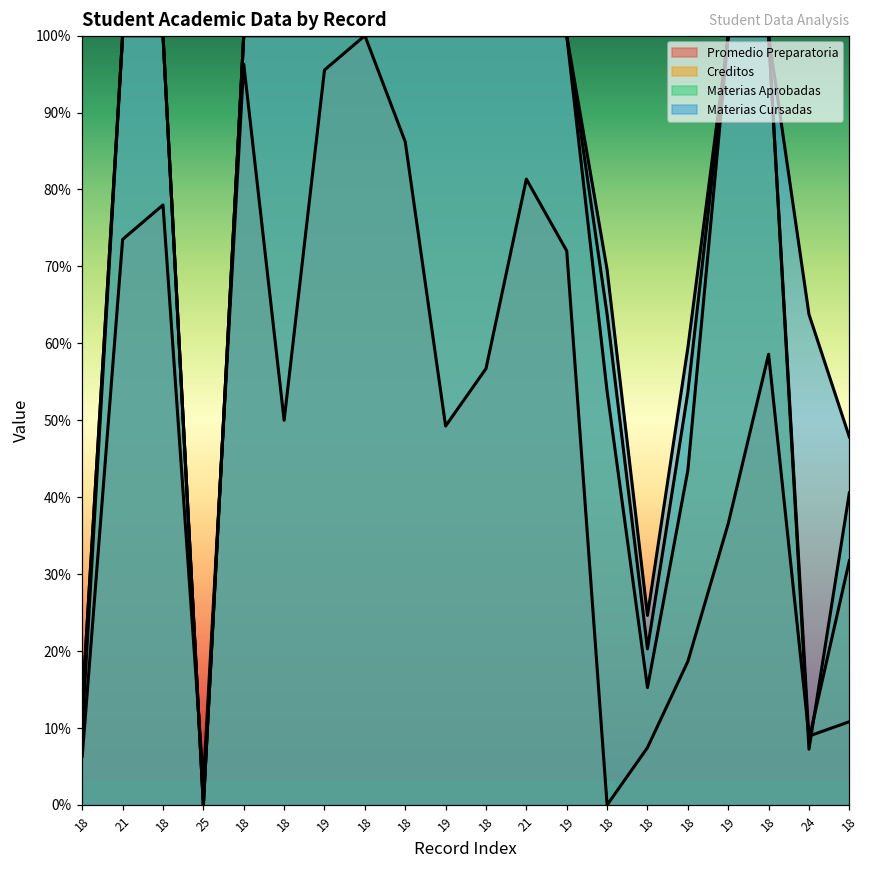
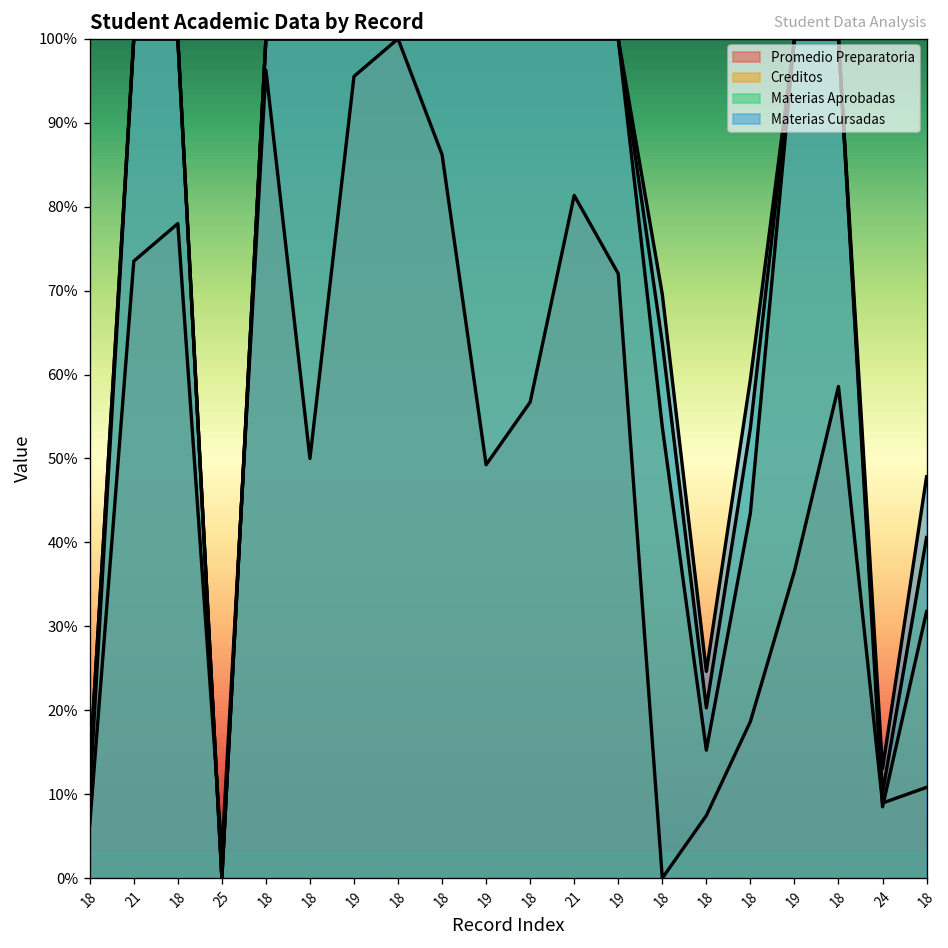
Materias Aprobadas, 24: 7% -> 10%
Materias Cursadas, 24: 64% -> 13%
